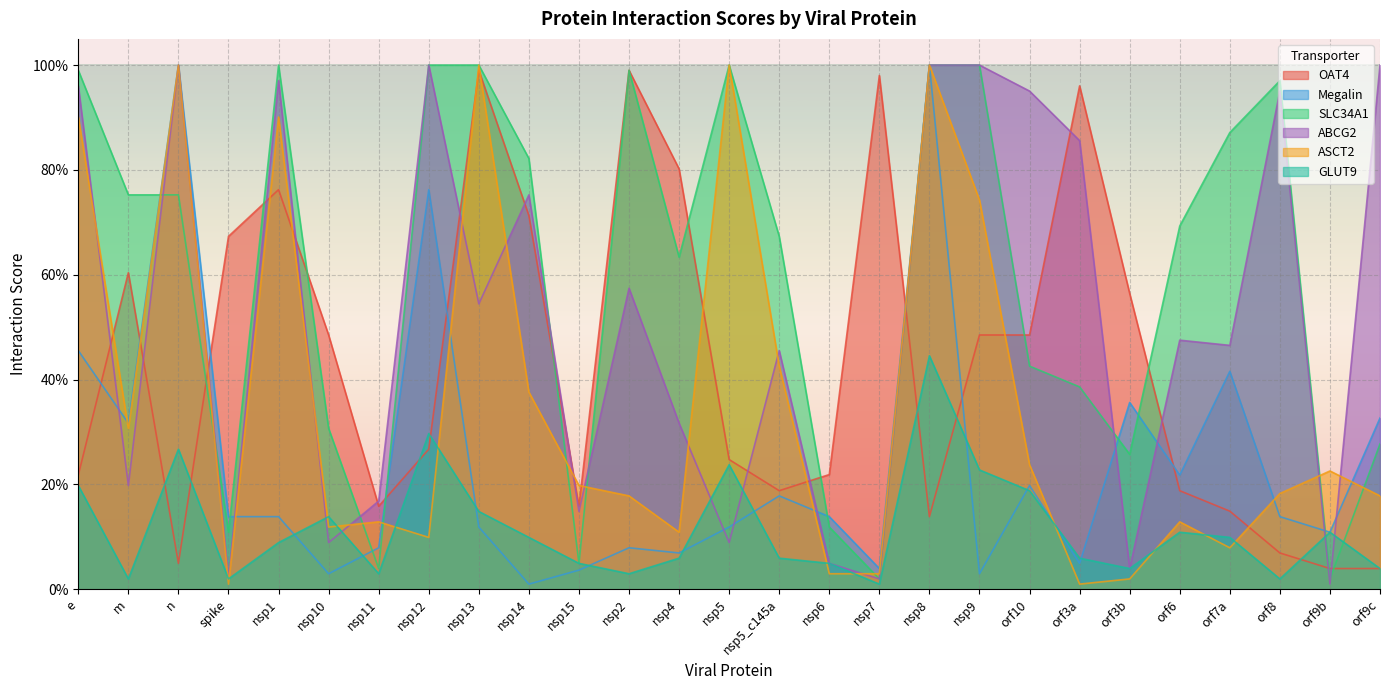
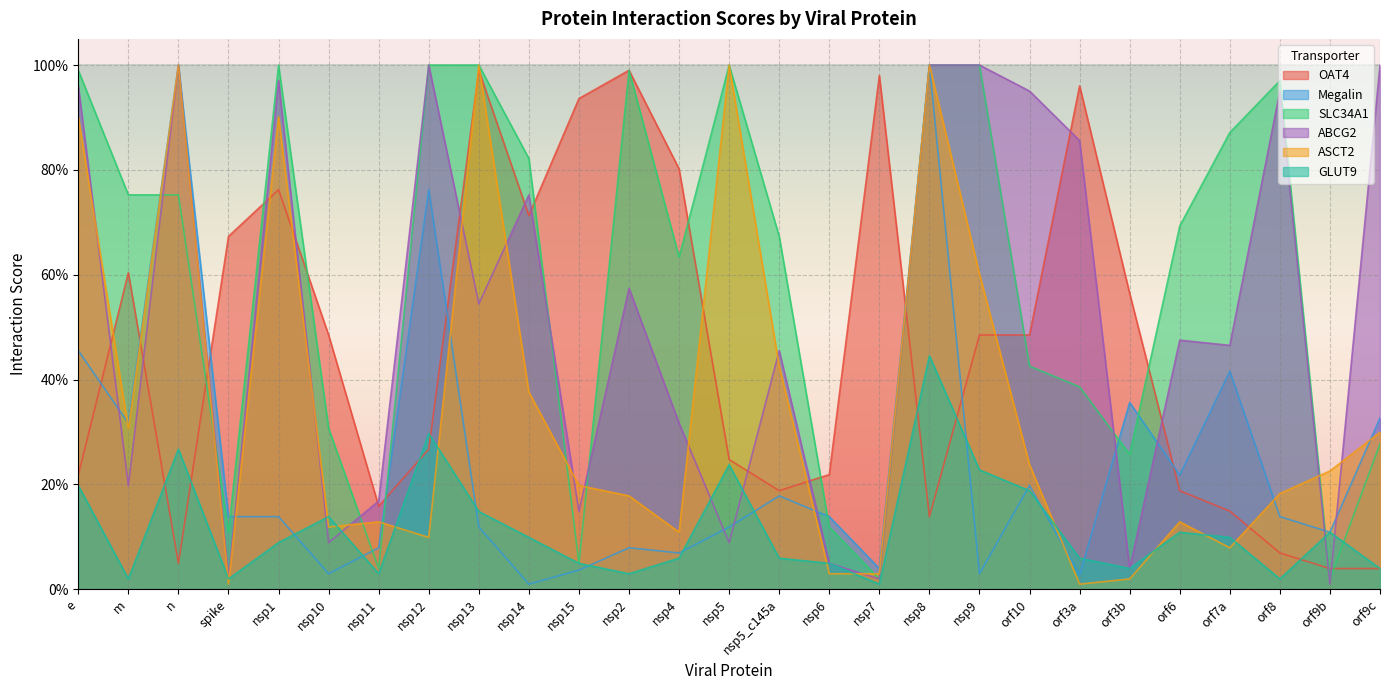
OAT4, nsp15: 16% -> 94%
ASCT2, nsp9: 74% -> 60%
Megalin, orf3a: 5% -> 3%
ASCT2, orf9c: 18% -> 30%
